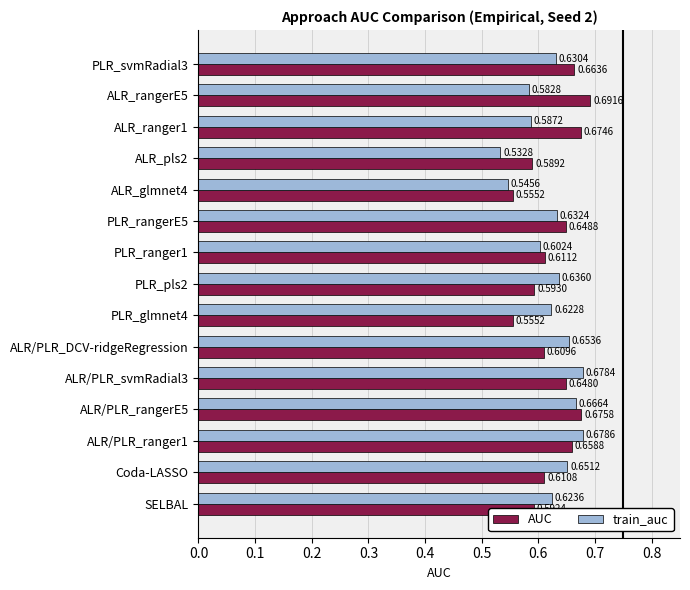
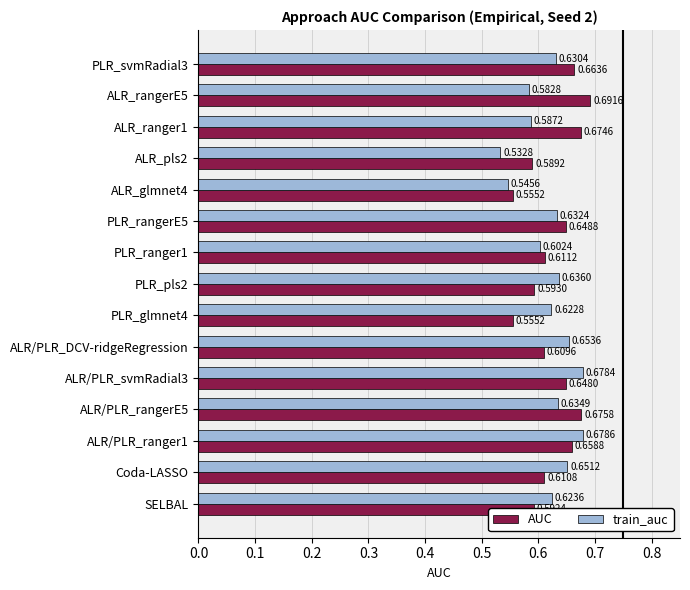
train_auc, ALR/PLR_rangerE5: 0.6664 -> 0.6349
